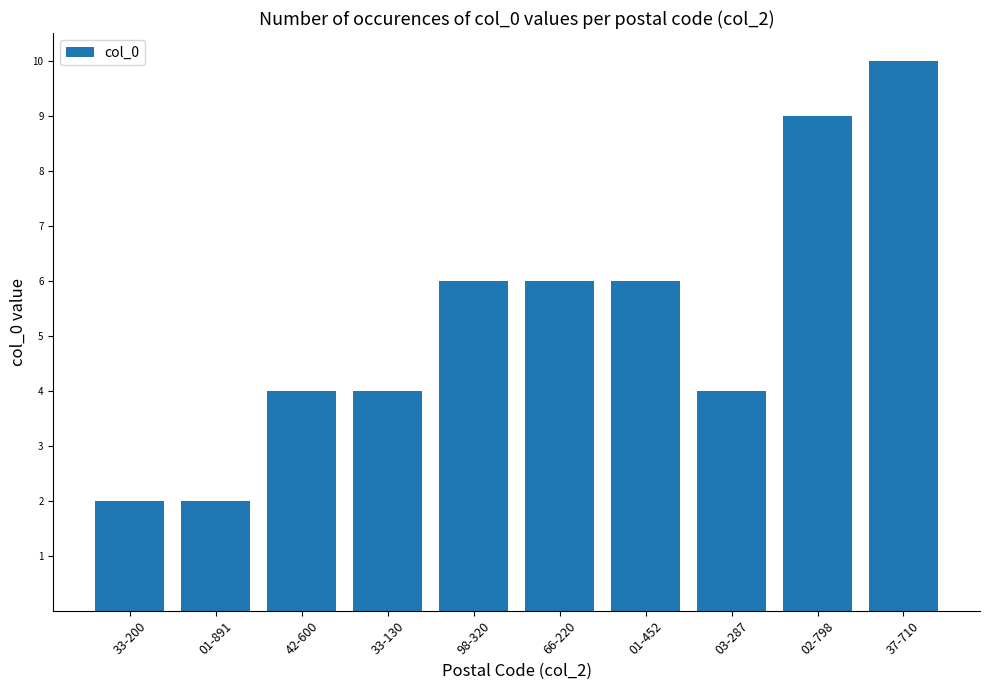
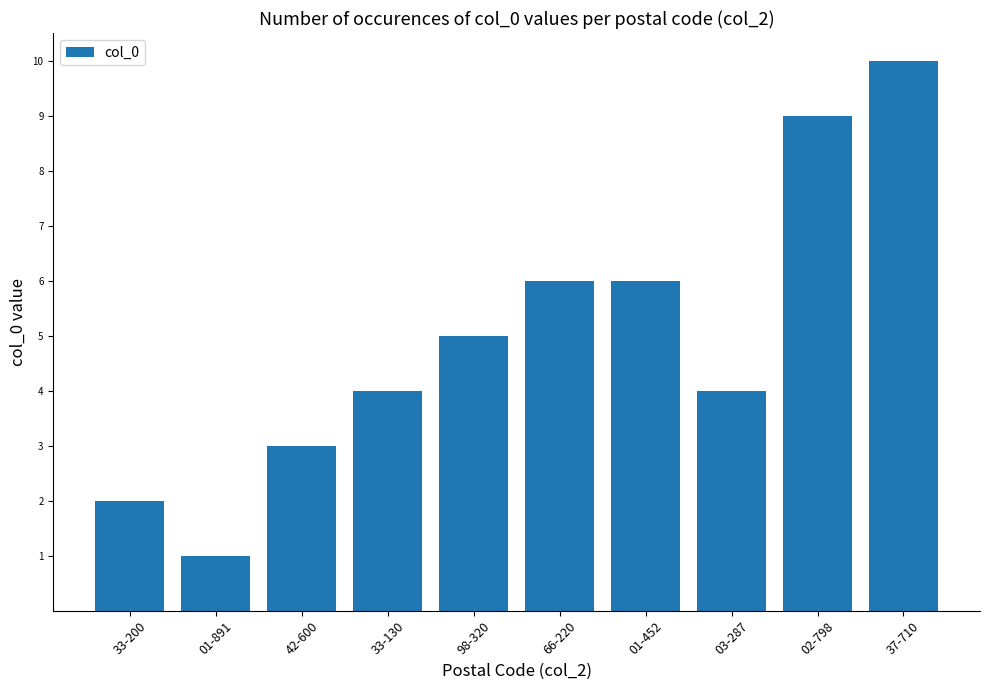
01-891: 2 -> 1
42-600: 4 -> 3
98-320: 6 -> 5
